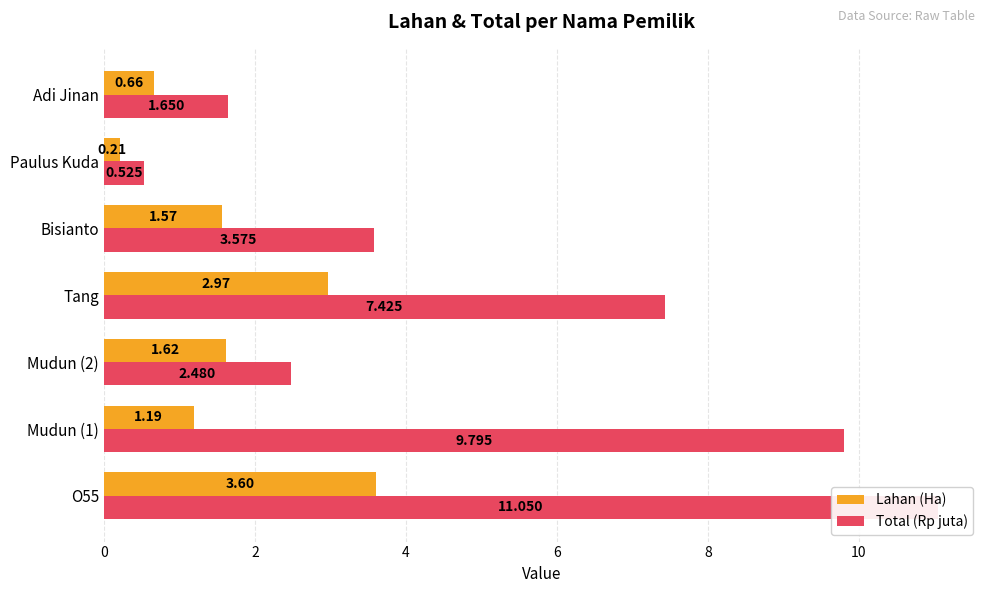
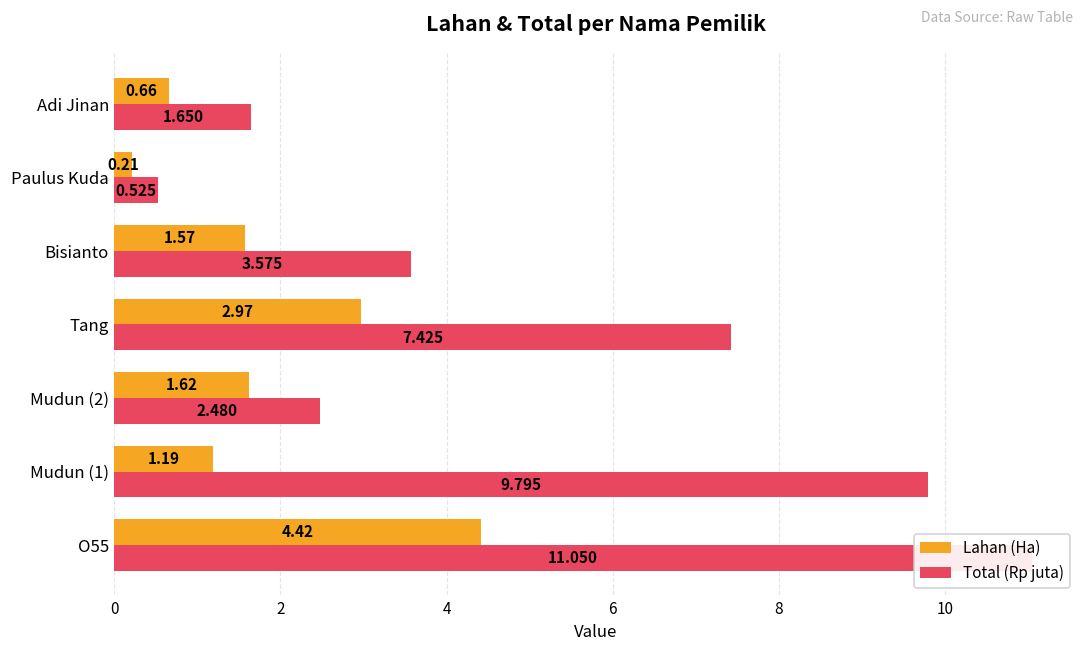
Lahan (Ha), O55: 3.60 -> 4.42
